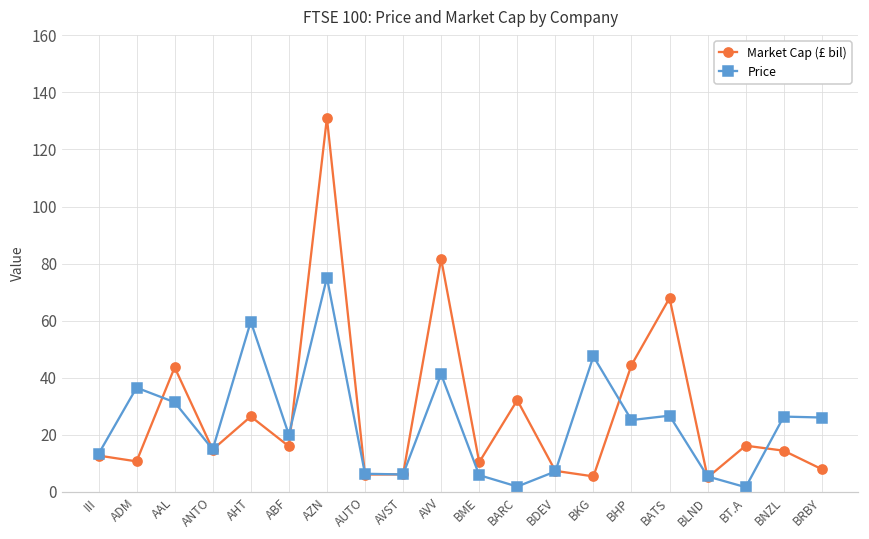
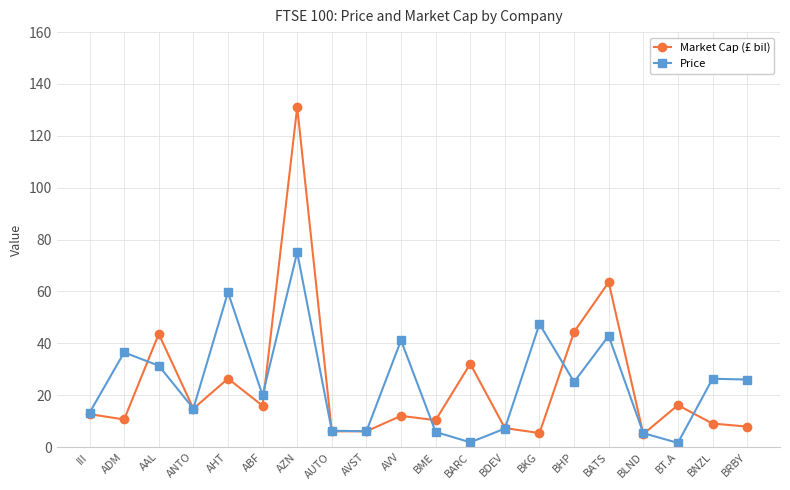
Market Cap (£ bil), AVV: 82 -> 12
Market Cap (£ bil), BATS: 68 -> 64
Price, BATS: 27 -> 43
Market Cap (£ bil), BNZL: 14 -> 9
